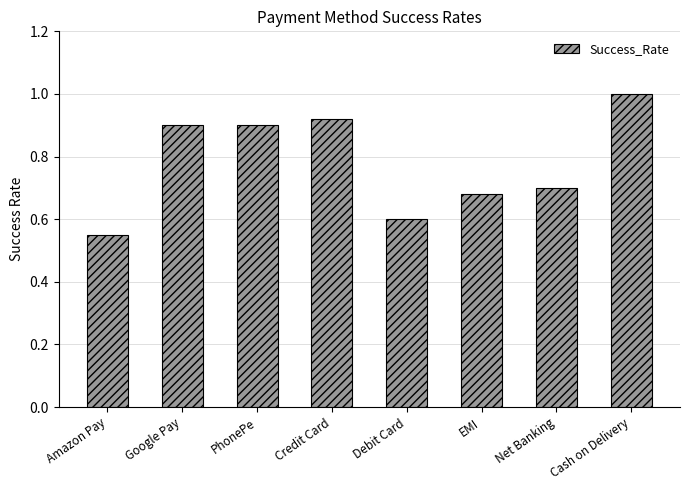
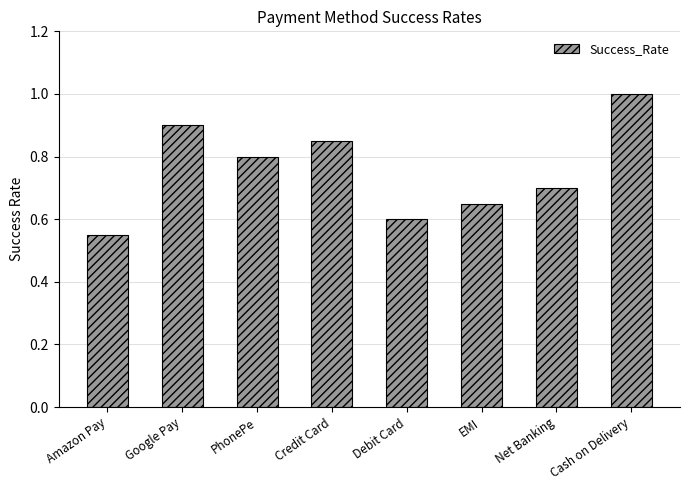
PhonePe: 0.9 -> 0.8
Credit Card: 0.92 -> 0.85
EMI: 0.68 -> 0.65
